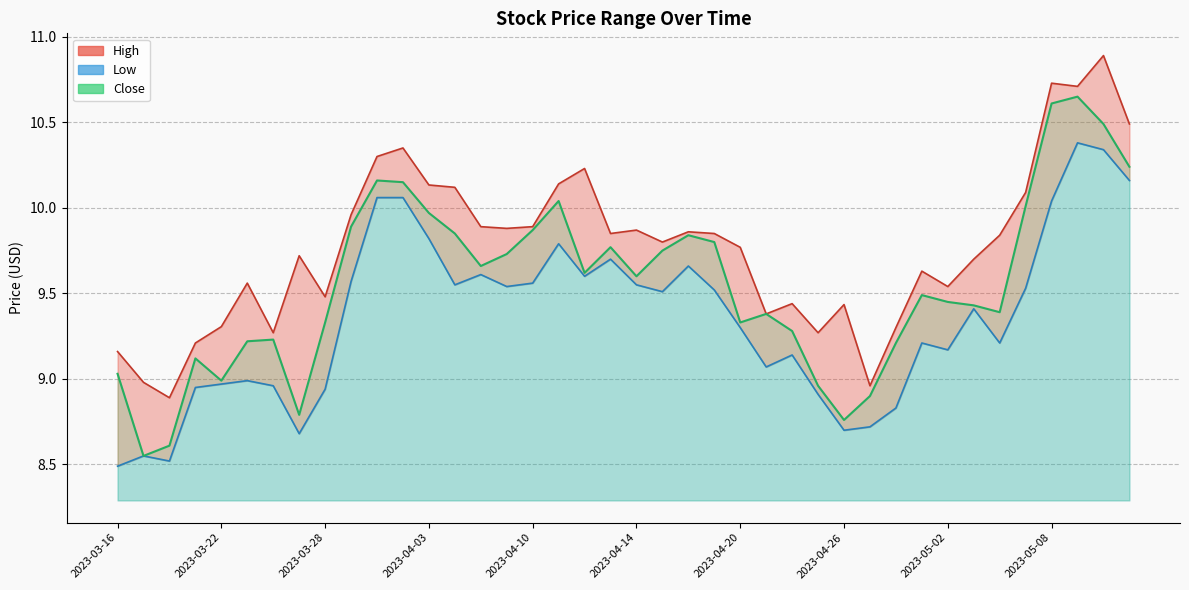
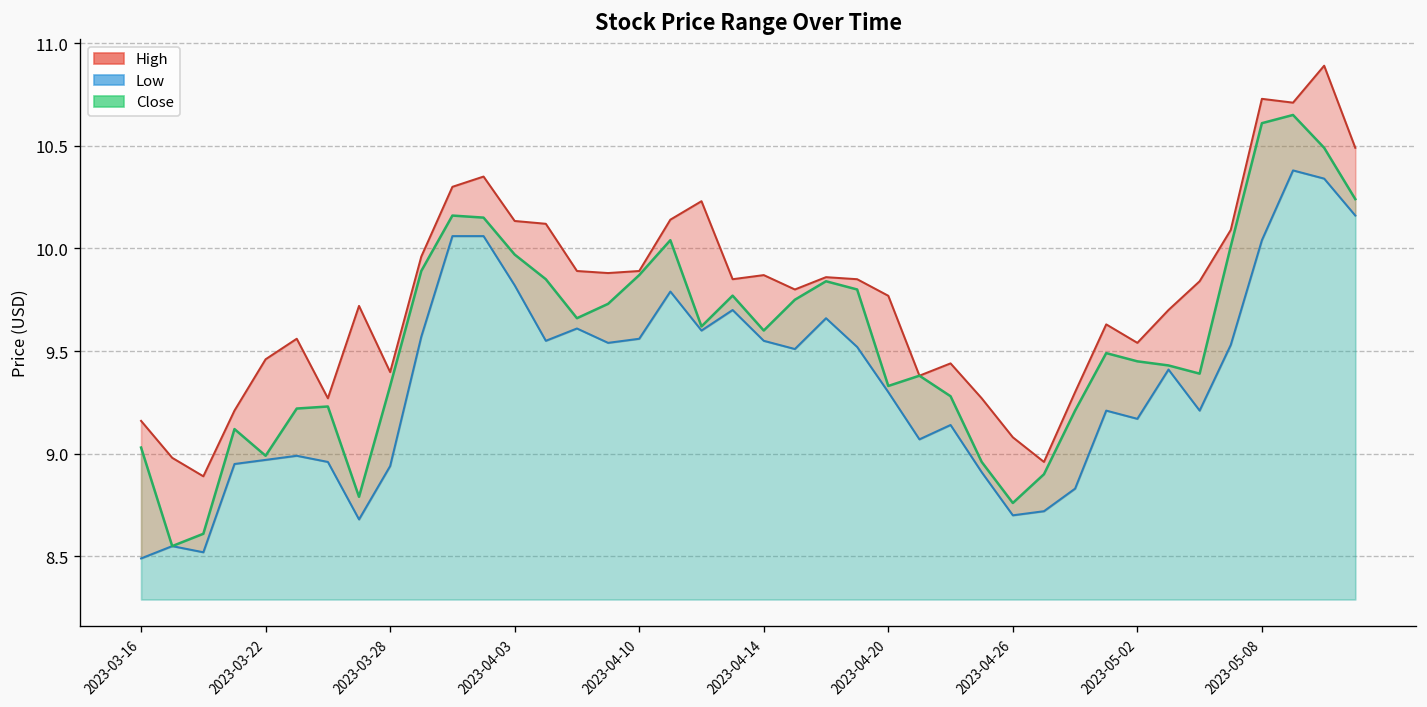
High, 2023-03-22: 9.31 -> 9.46
High, 2023-03-28: 9.48 -> 9.40
High, 2023-04-26: 9.43 -> 9.08
